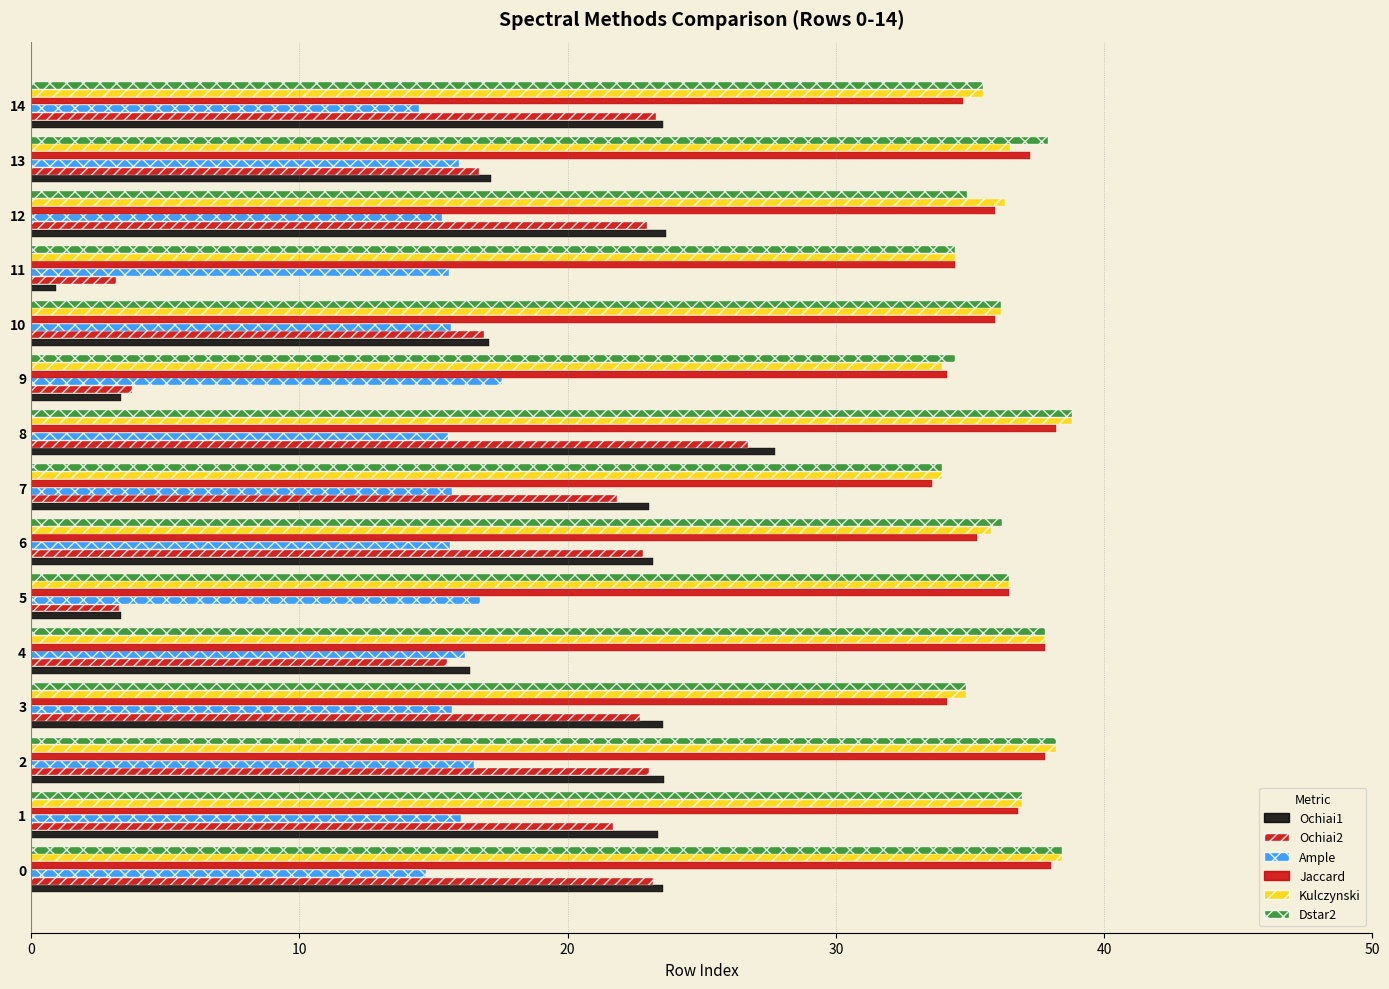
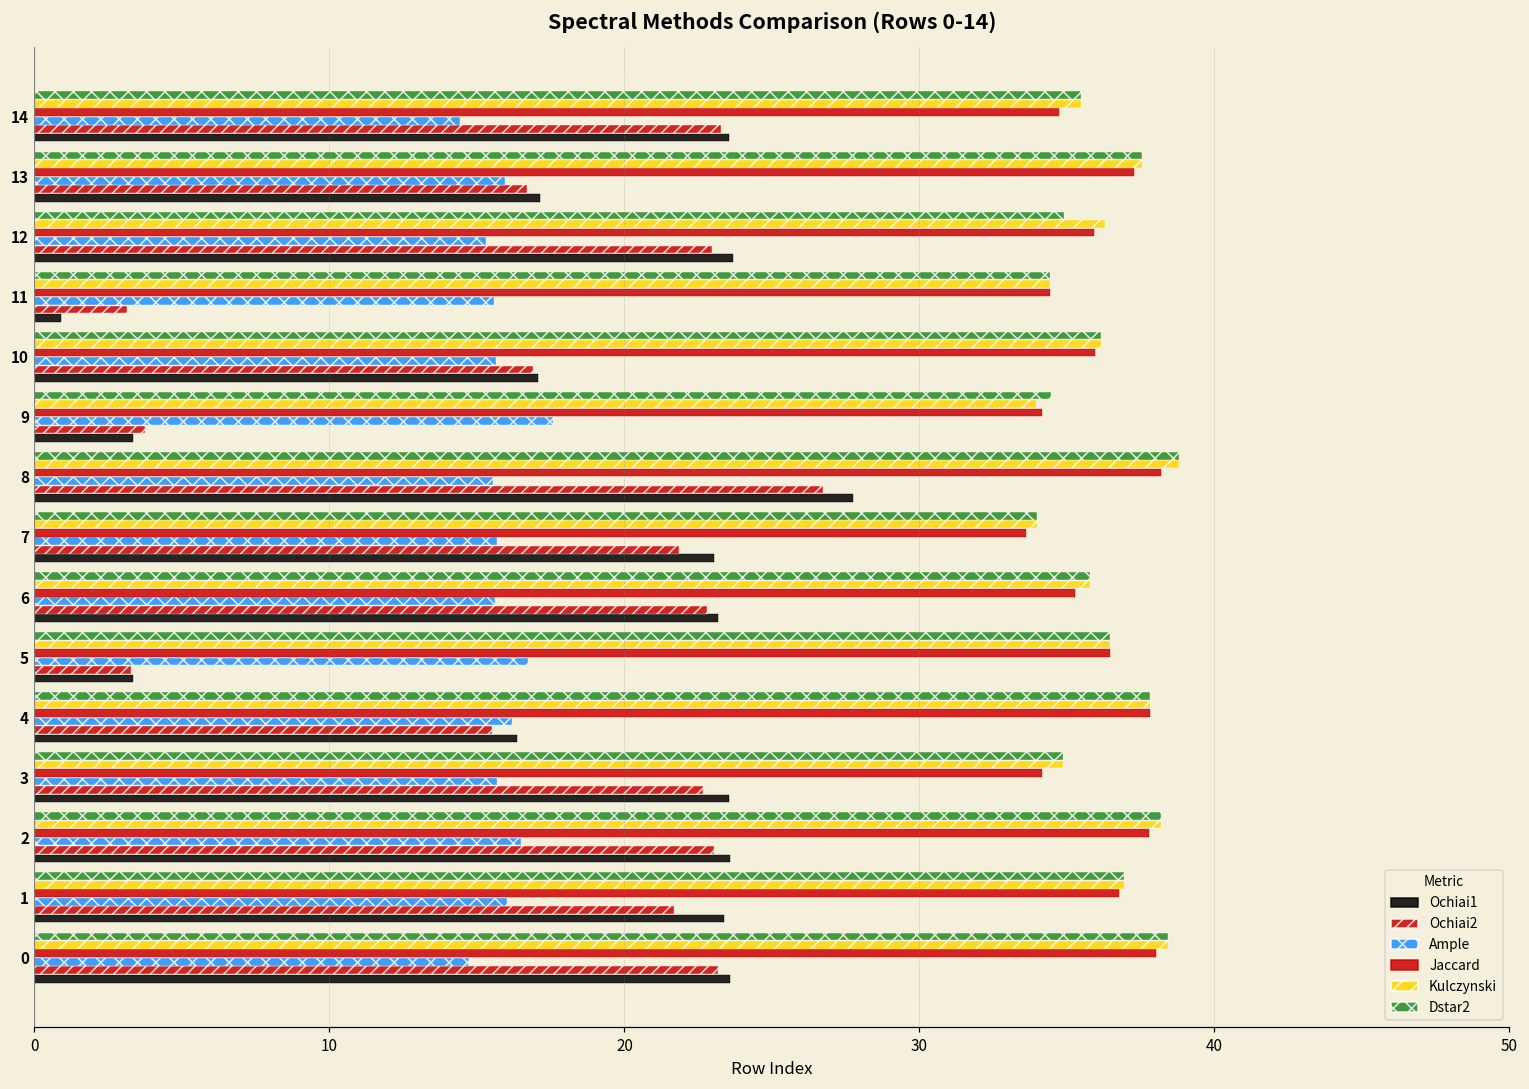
Dstar2, 13: 37.9 -> 37.5
Kulczynski, 13: 36.5 -> 37.5
Dstar2, 6: 36.2 -> 35.8
